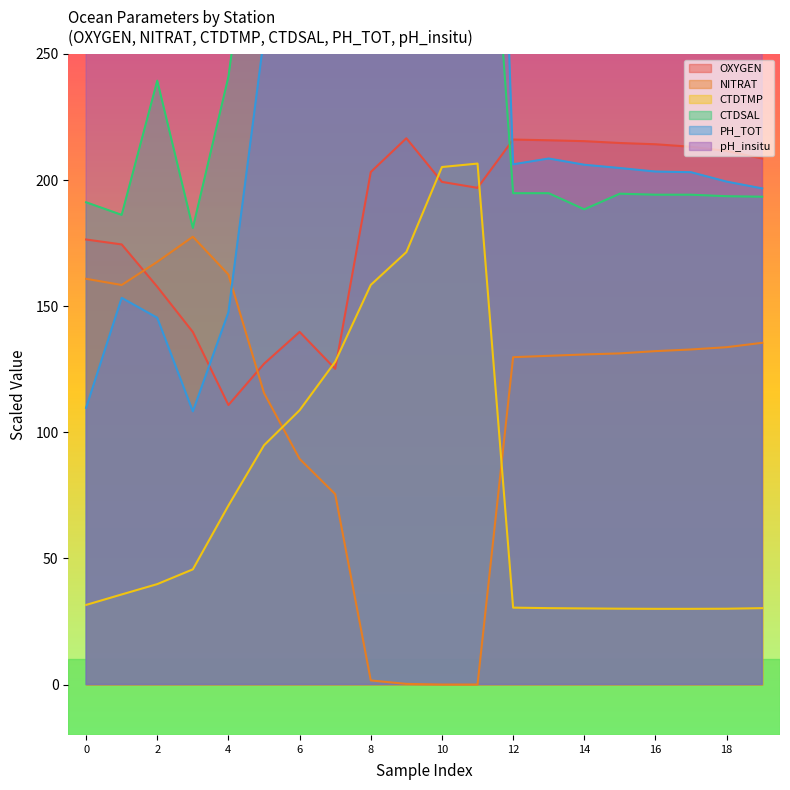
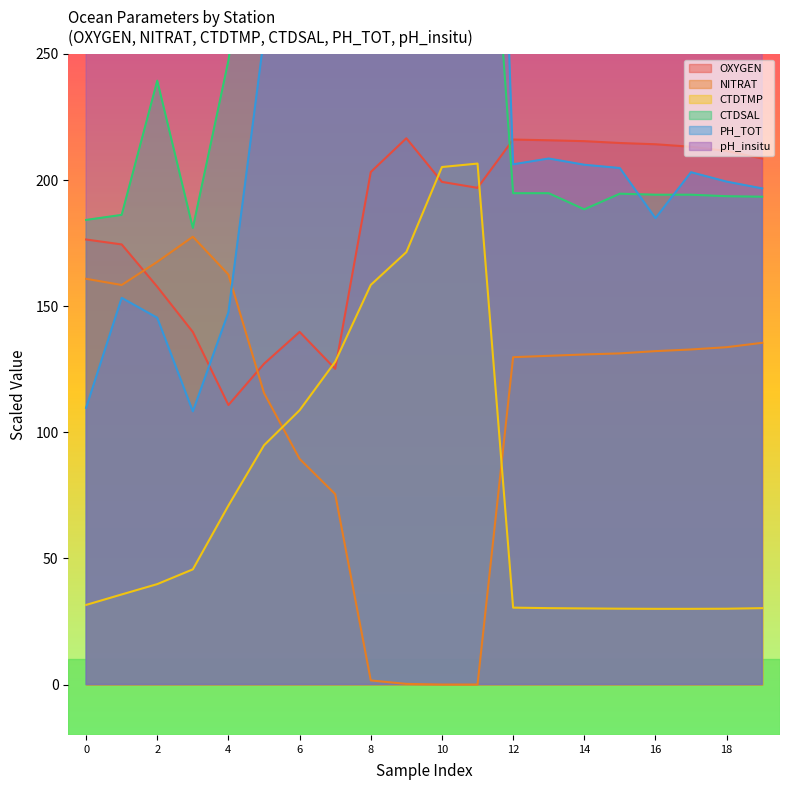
CTDSAL, 0: 191 -> 184
CTDSAL, 4: 241 -> 247
PH_TOT, 16: 203 -> 185
